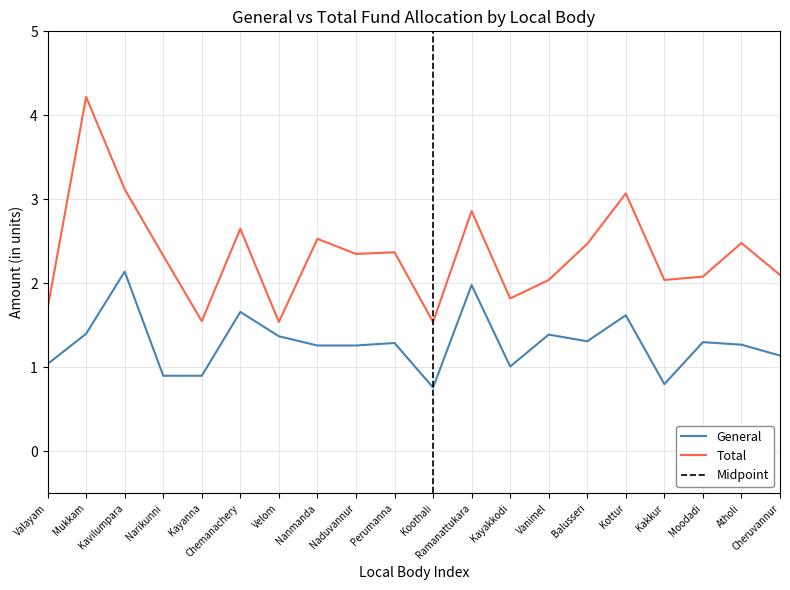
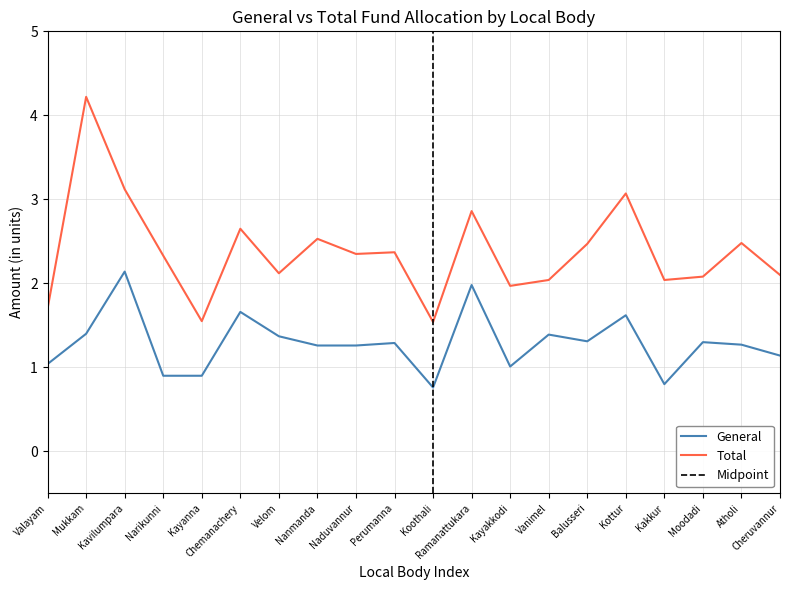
Total, Velom: 1.5 -> 2.1
Total, Kayakkodi: 1.8 -> 2.0
